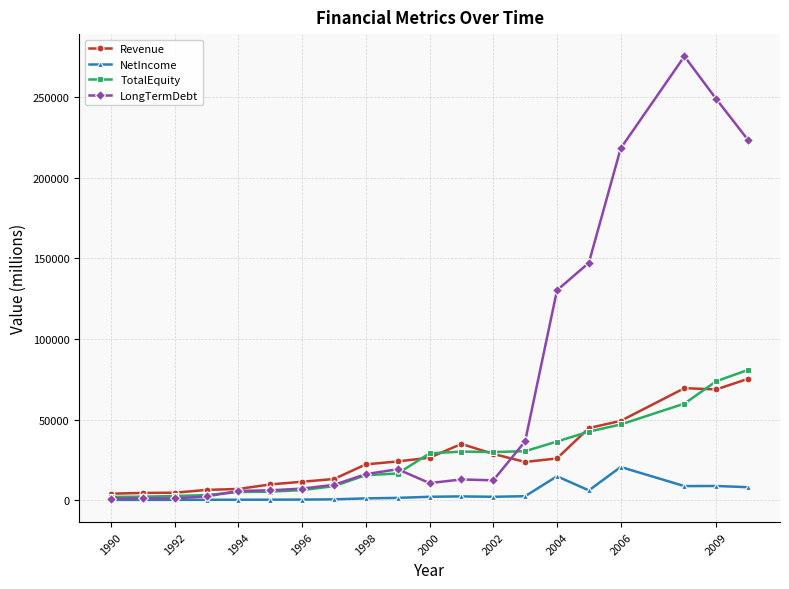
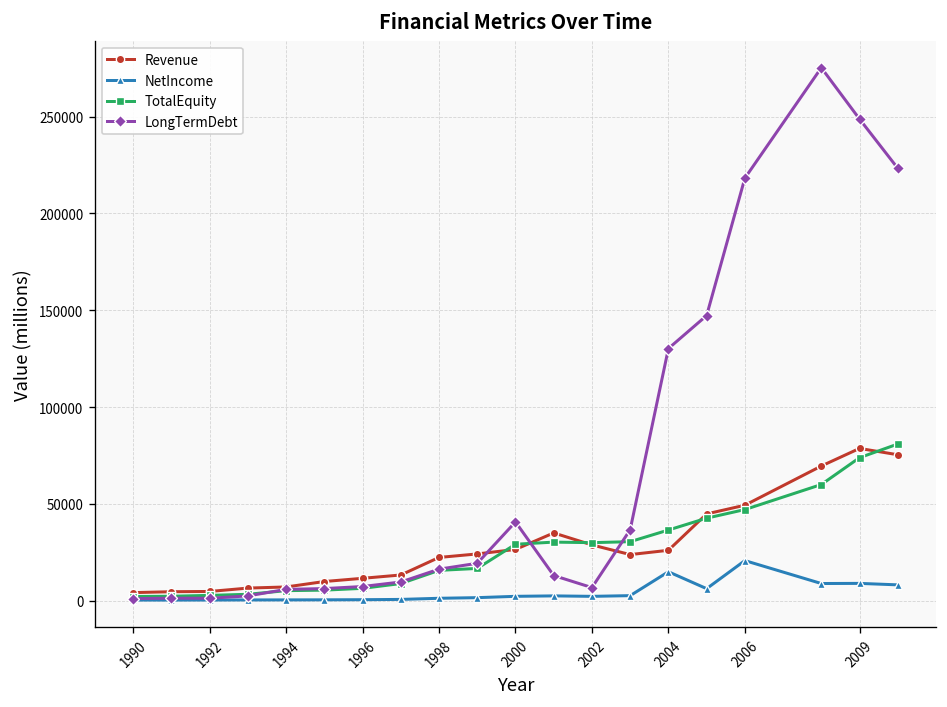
LongTermDebt, 2000: 11000 -> 41000
LongTermDebt, 2002: 12000 -> 7000
Revenue, 2009: 69000 -> 79000
